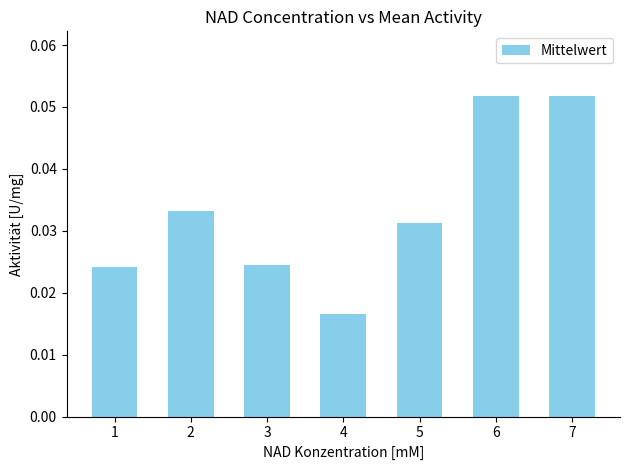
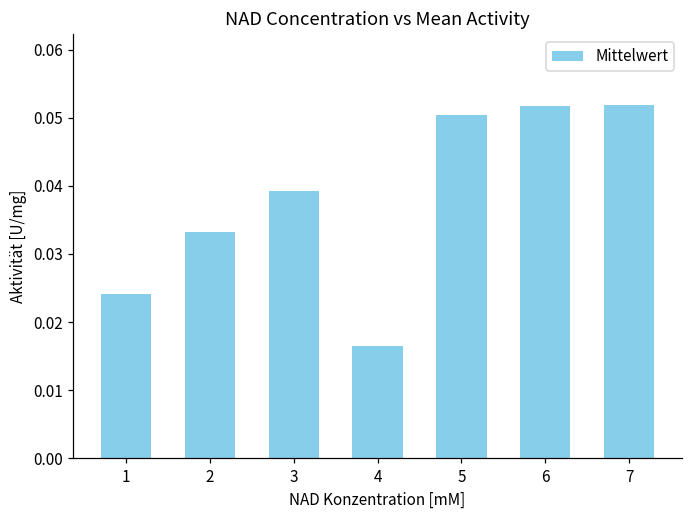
3: 0.024 -> 0.039
5: 0.031 -> 0.050
